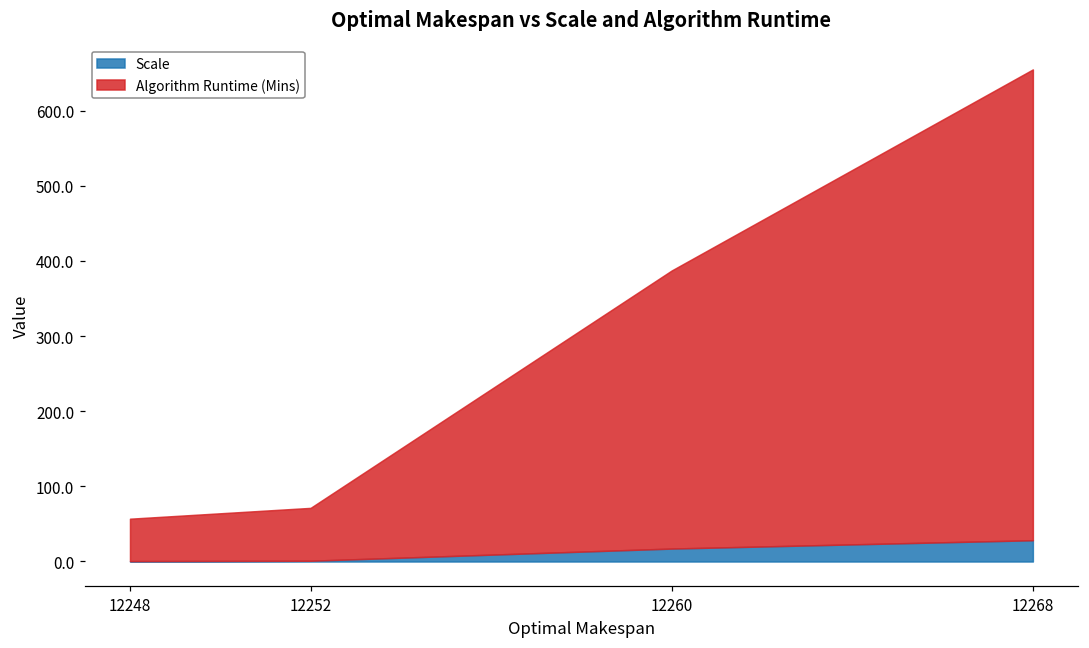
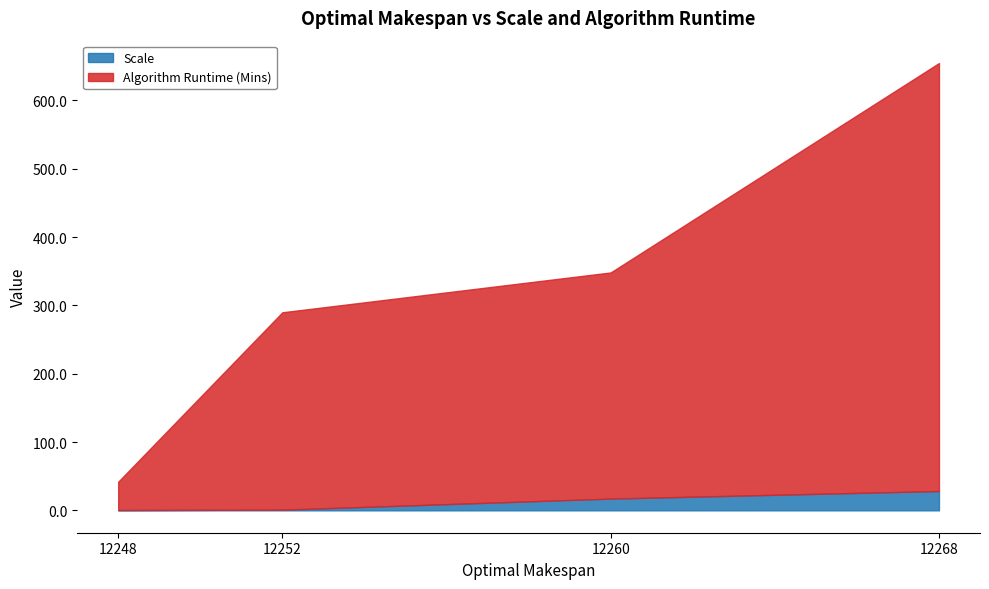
Algorithm Runtime (Mins), 12248: 60 -> 40
Algorithm Runtime (Mins), 12252: 70 -> 290
Algorithm Runtime (Mins), 12260: 370 -> 330
